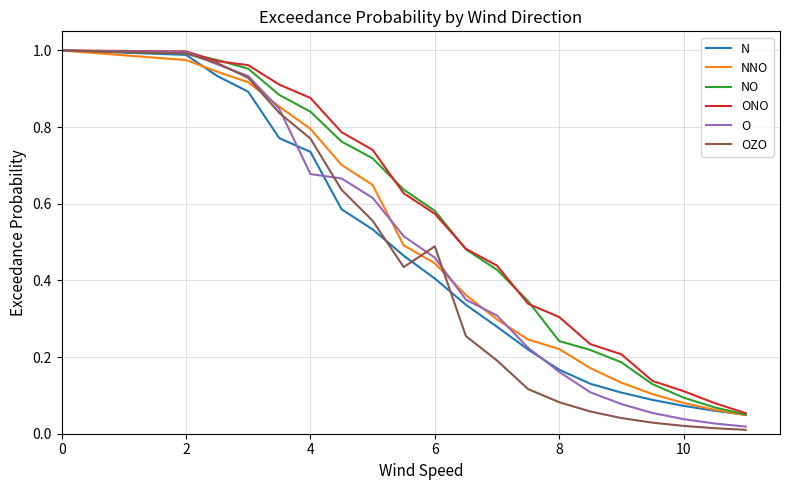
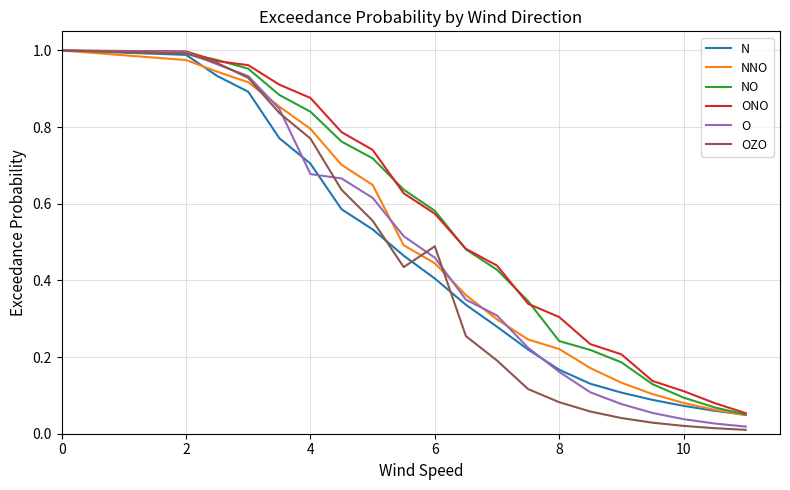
N, 4: 0.74 -> 0.70
